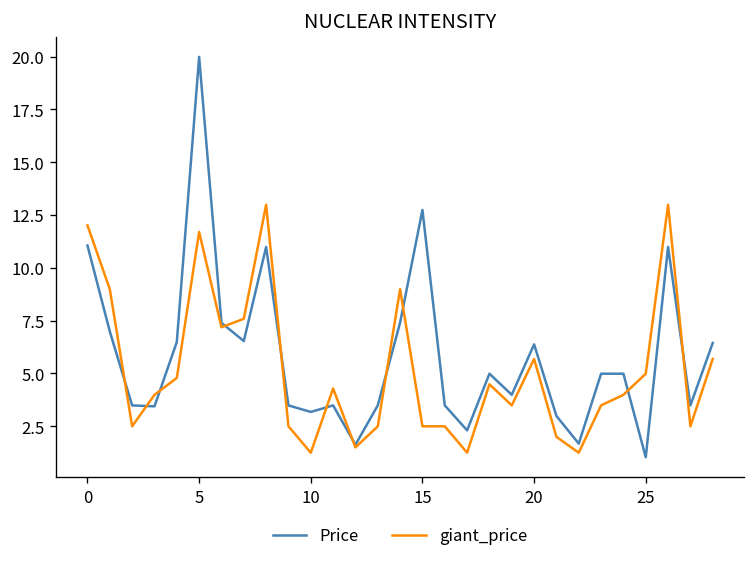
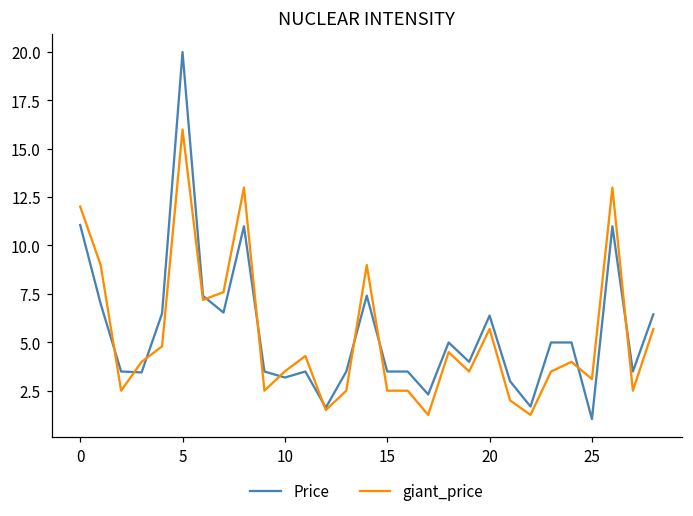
giant_price, 5: 11.7 -> 16.0
giant_price, 10: 1.3 -> 3.5
Price, 15: 12.7 -> 3.5
giant_price, 25: 5.0 -> 3.1
